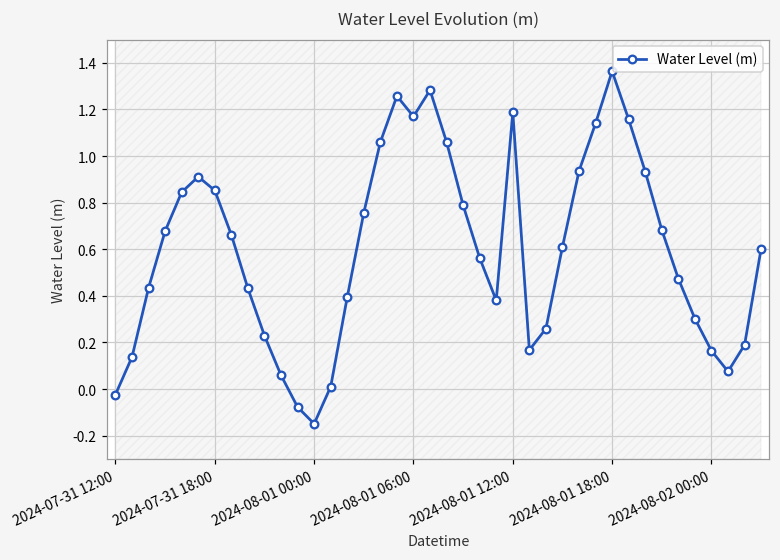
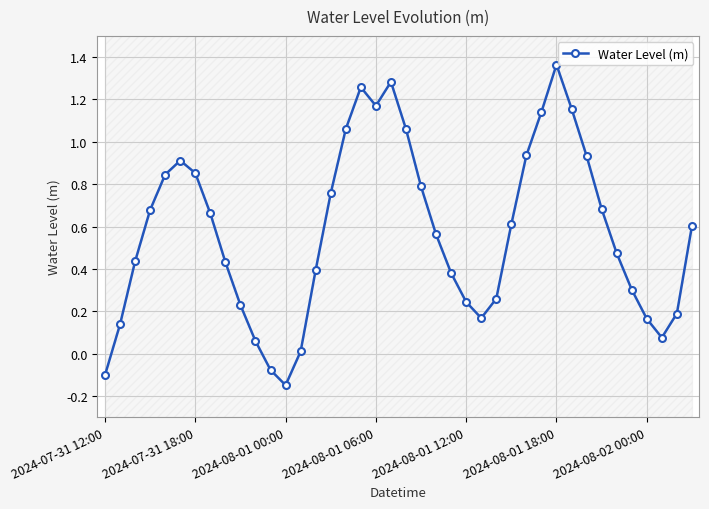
Water Level (m), 2024-07-31 12:00: -0.02 -> -0.10
Water Level (m), 2024-08-01 12:00: 1.19 -> 0.24
